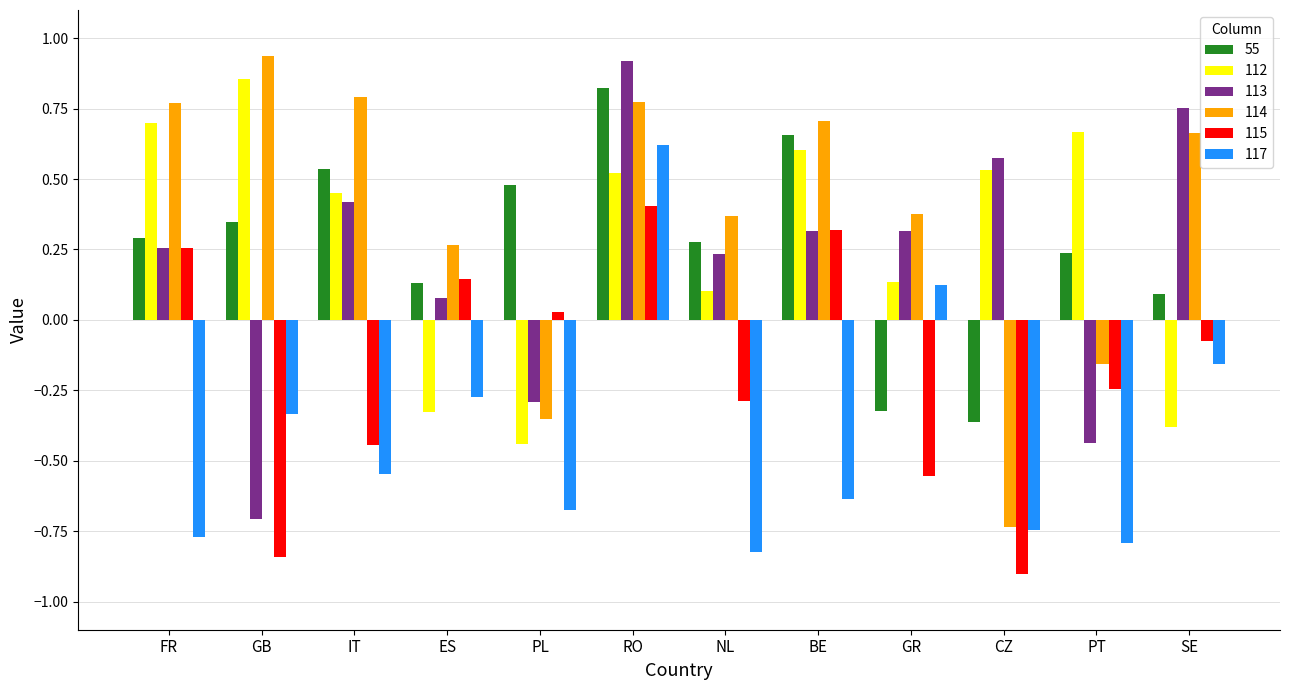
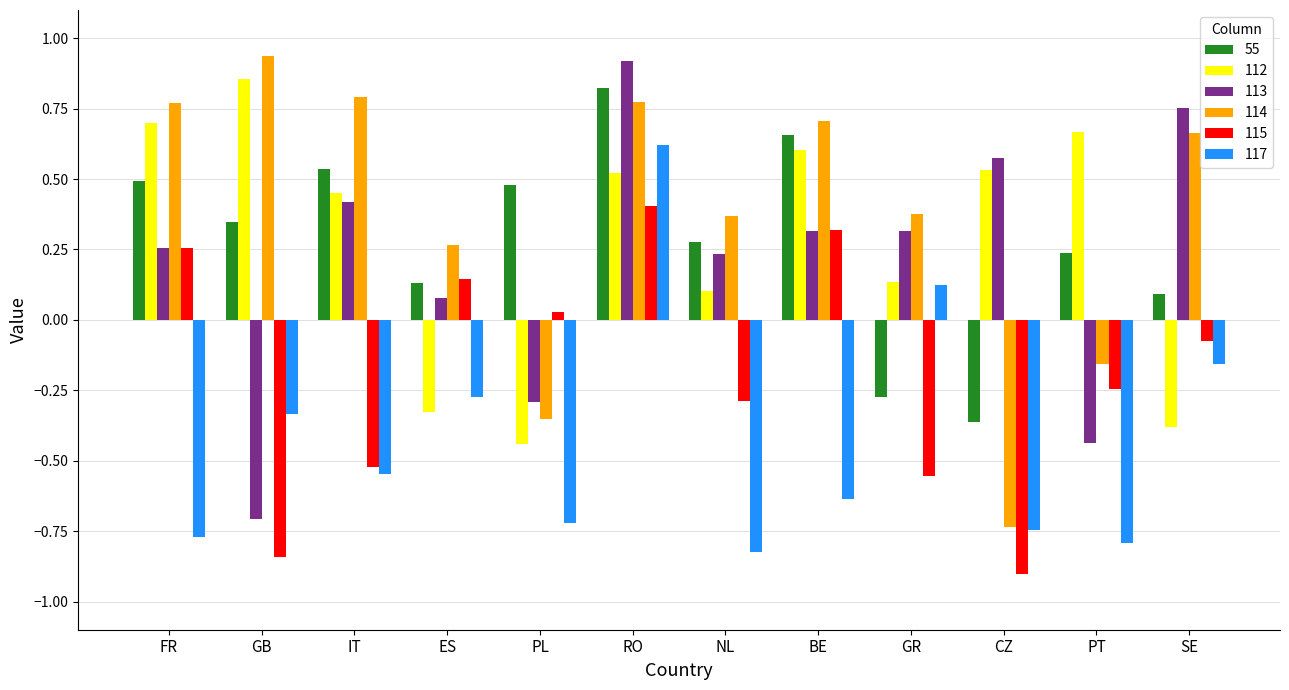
55, FR: 0.29 -> 0.49
115, IT: -0.44 -> -0.52
117, PL: -0.67 -> -0.72
55, GR: -0.32 -> -0.27
